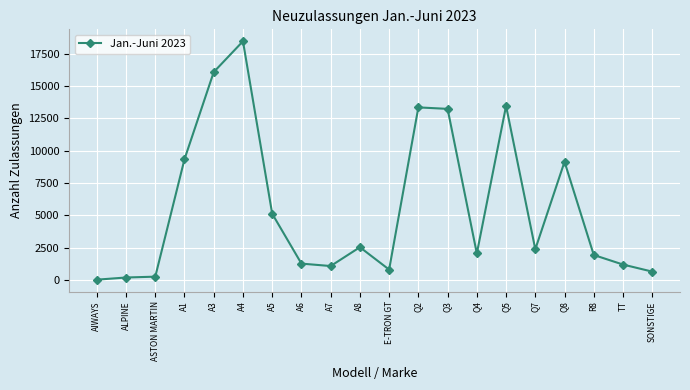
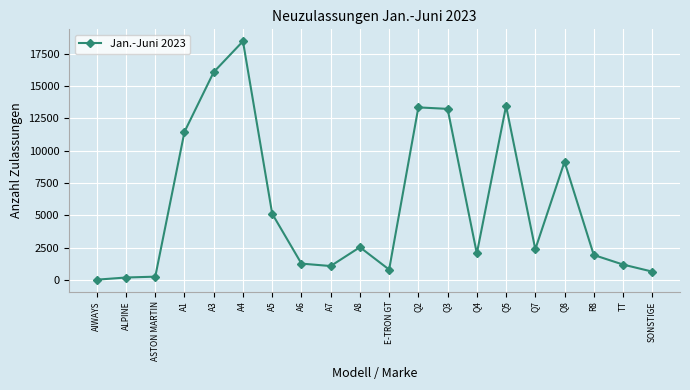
A1: 9300 -> 11500
